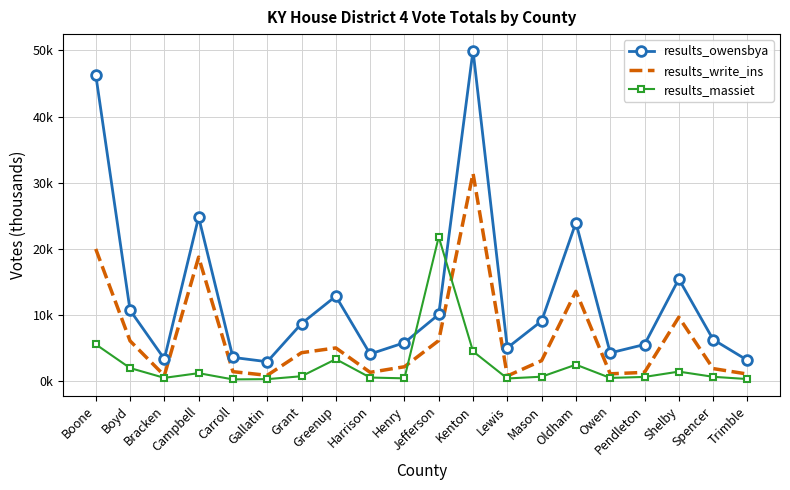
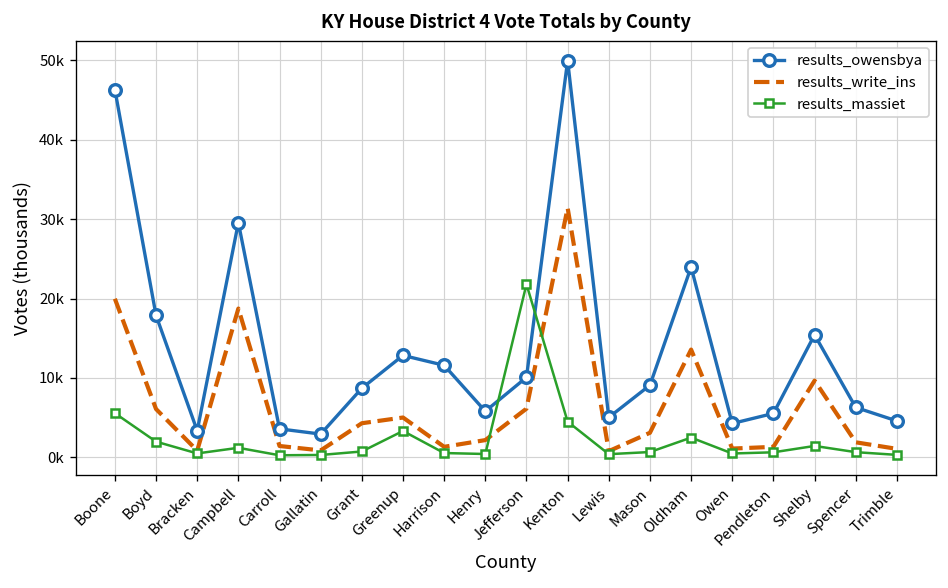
results_owensbya, Boyd: 11000 -> 18000
results_owensbya, Campbell: 25000 -> 30000
results_owensbya, Harrison: 4000 -> 12000
results_owensbya, Trimble: 3000 -> 5000
